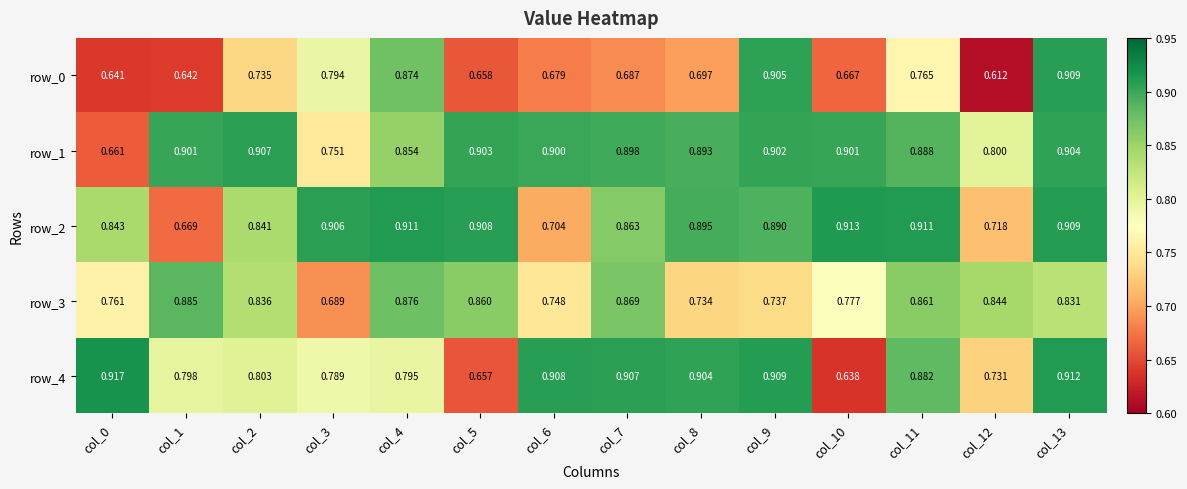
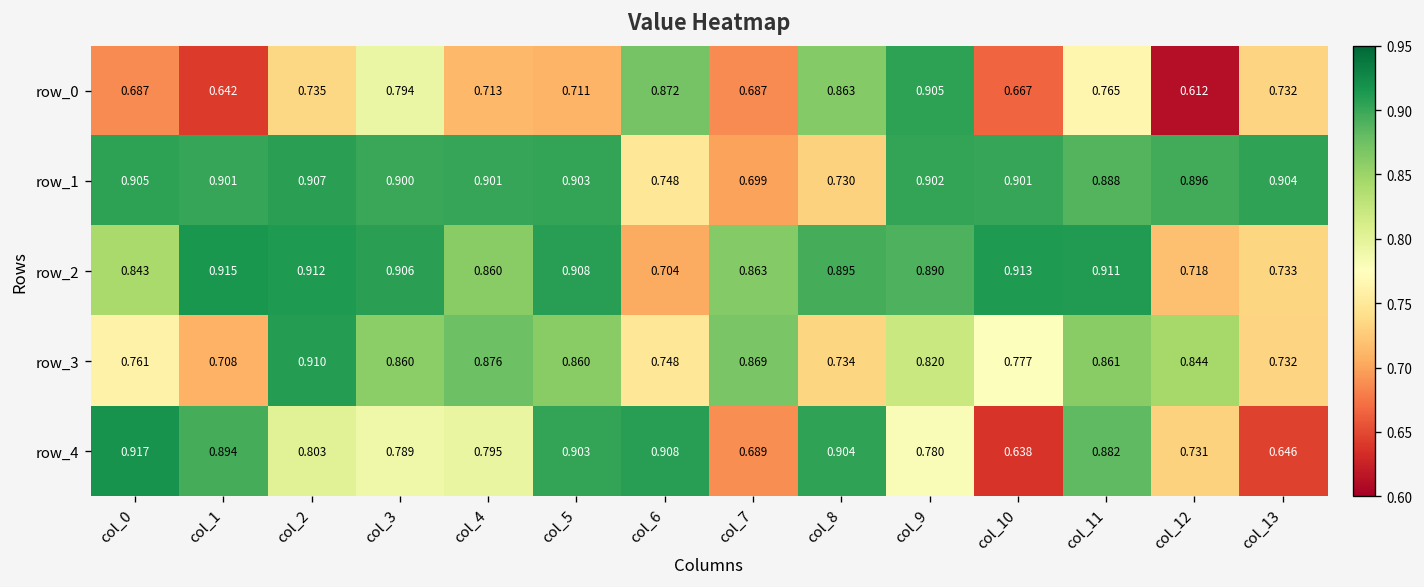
row_0, col_0: 0.641 -> 0.687
row_0, col_4: 0.874 -> 0.713
row_0, col_5: 0.658 -> 0.711
row_0, col_6: 0.679 -> 0.872
row_0, col_8: 0.697 -> 0.863
row_0, col_13: 0.909 -> 0.732
row_1, col_0: 0.661 -> 0.905
row_1, col_3: 0.751 -> 0.900
row_1, col_4: 0.854 -> 0.901
row_1, col_6: 0.900 -> 0.748
row_1, col_7: 0.898 -> 0.699
row_1, col_8: 0.893 -> 0.730
row_1, col_12: 0.800 -> 0.896
row_2, col_1: 0.669 -> 0.915
row_2, col_2: 0.841 -> 0.912
row_2, col_4: 0.911 -> 0.860
row_2, col_13: 0.909 -> 0.733
row_3, col_1: 0.885 -> 0.708
row_3, col_2: 0.836 -> 0.910
row_3, col_3: 0.689 -> 0.860
row_3, col_9: 0.737 -> 0.820
row_3, col_13: 0.831 -> 0.732
row_4, col_1: 0.798 -> 0.894
row_4, col_5: 0.657 -> 0.903
row_4, col_7: 0.907 -> 0.689
row_4, col_9: 0.909 -> 0.780
row_4, col_13: 0.912 -> 0.646
